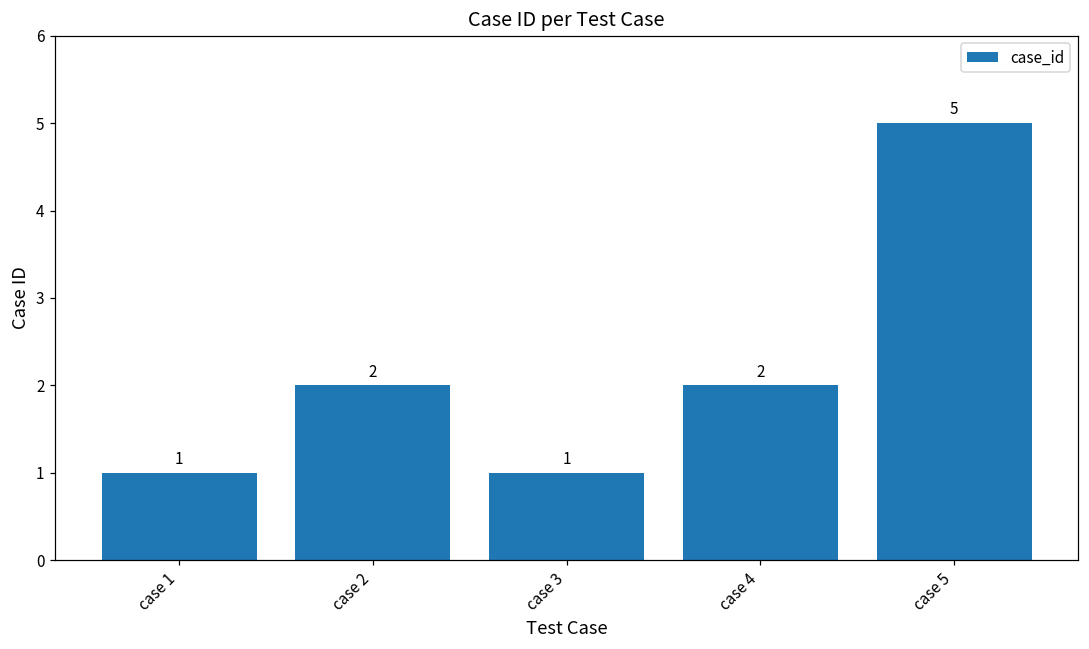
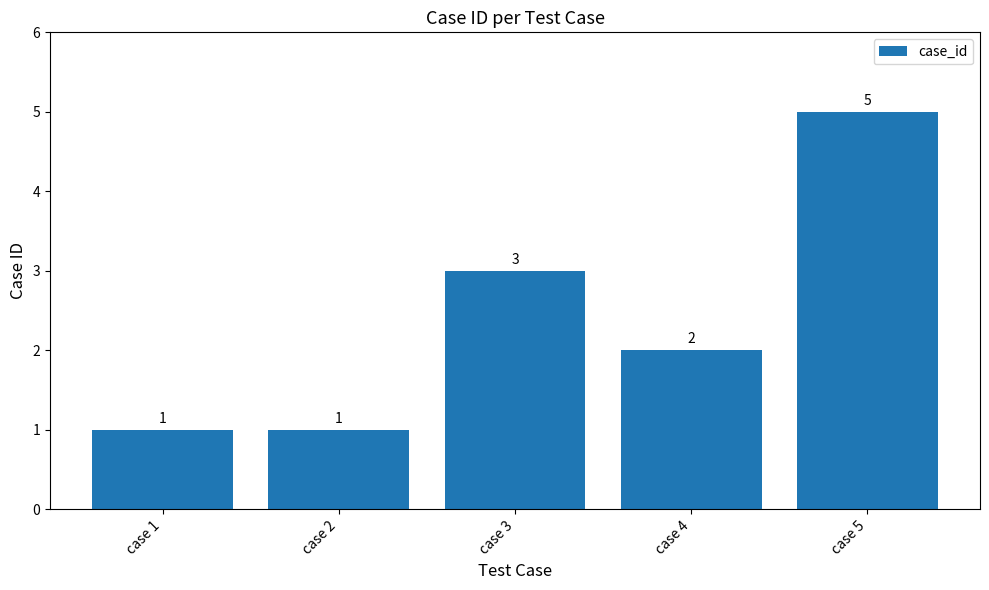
case 2: 2 -> 1
case 3: 1 -> 3
